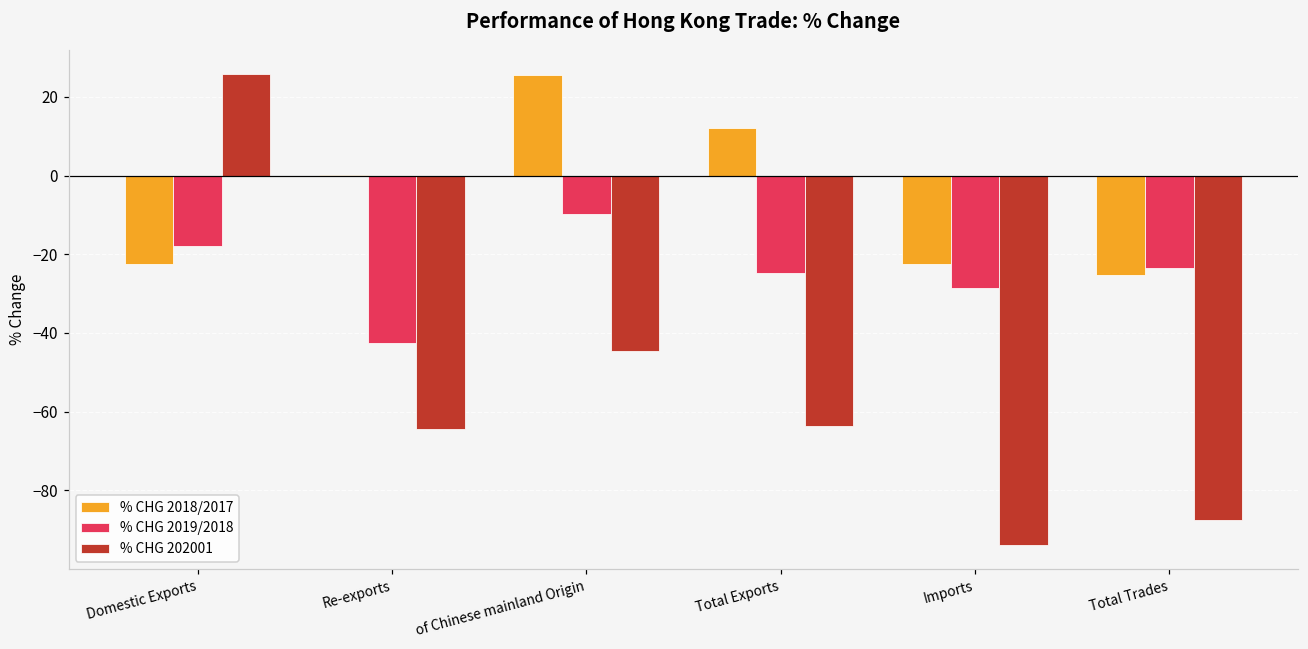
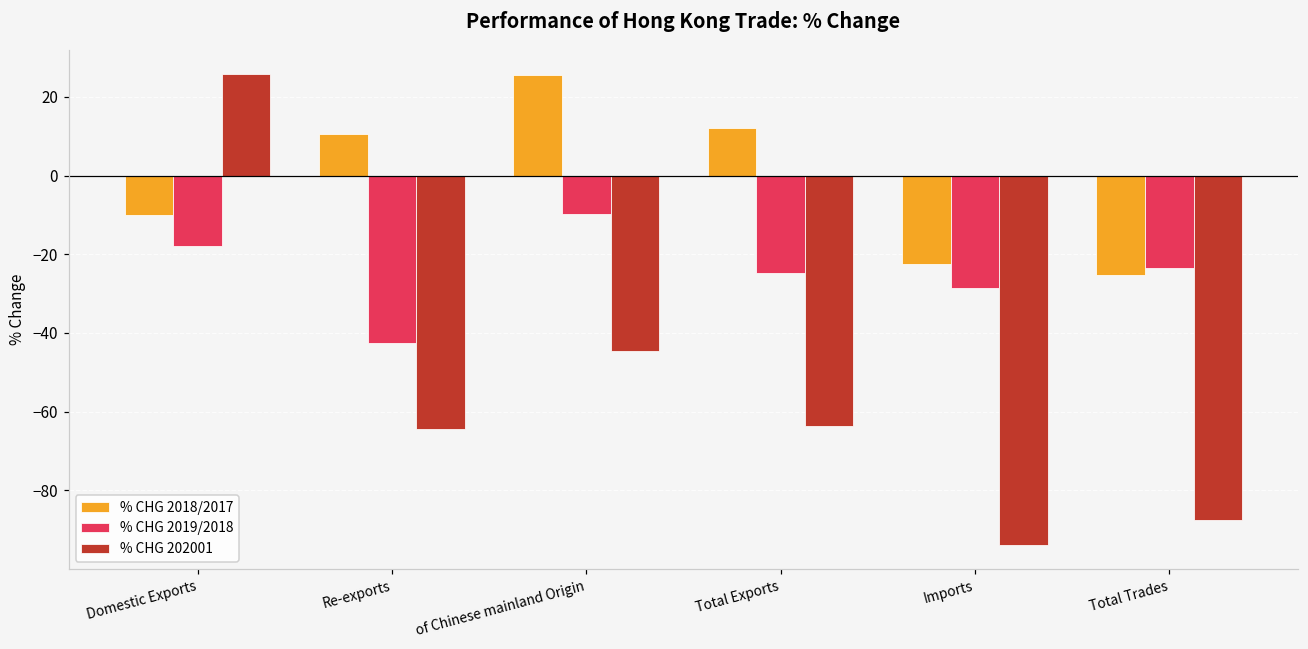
% CHG 2018/2017, Domestic Exports: -23 -> -10
% CHG 2018/2017, Re-exports: 0 -> 11
